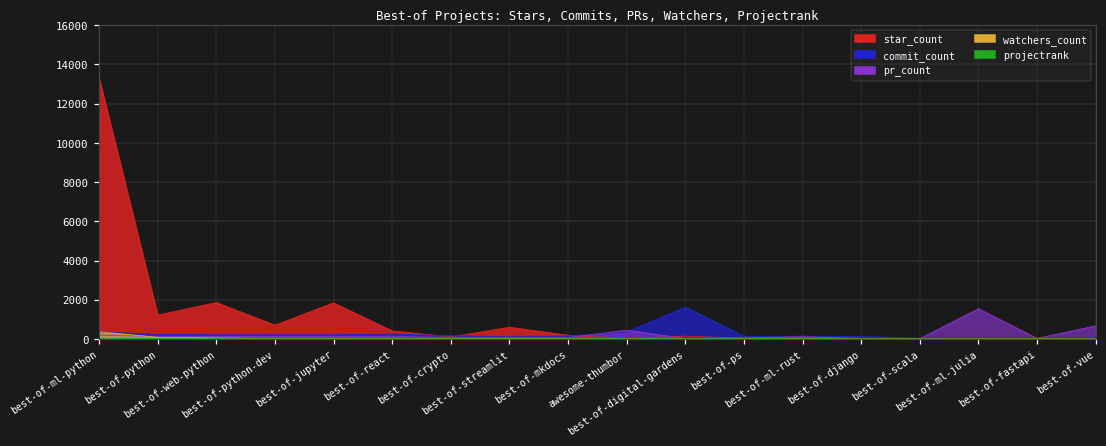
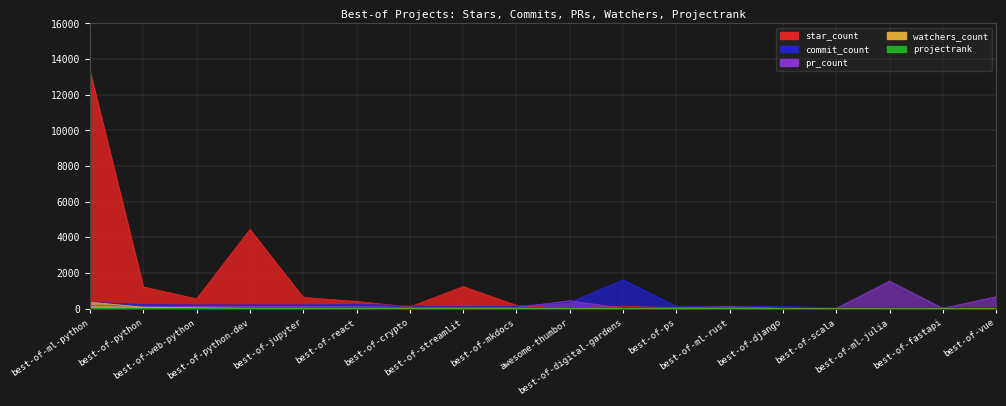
star_count, best-of-web-python: 1900 -> 600
star_count, best-of-python-dev: 700 -> 4400
star_count, best-of-jupyter: 1800 -> 600
star_count, best-of-streamlit: 600 -> 1200
